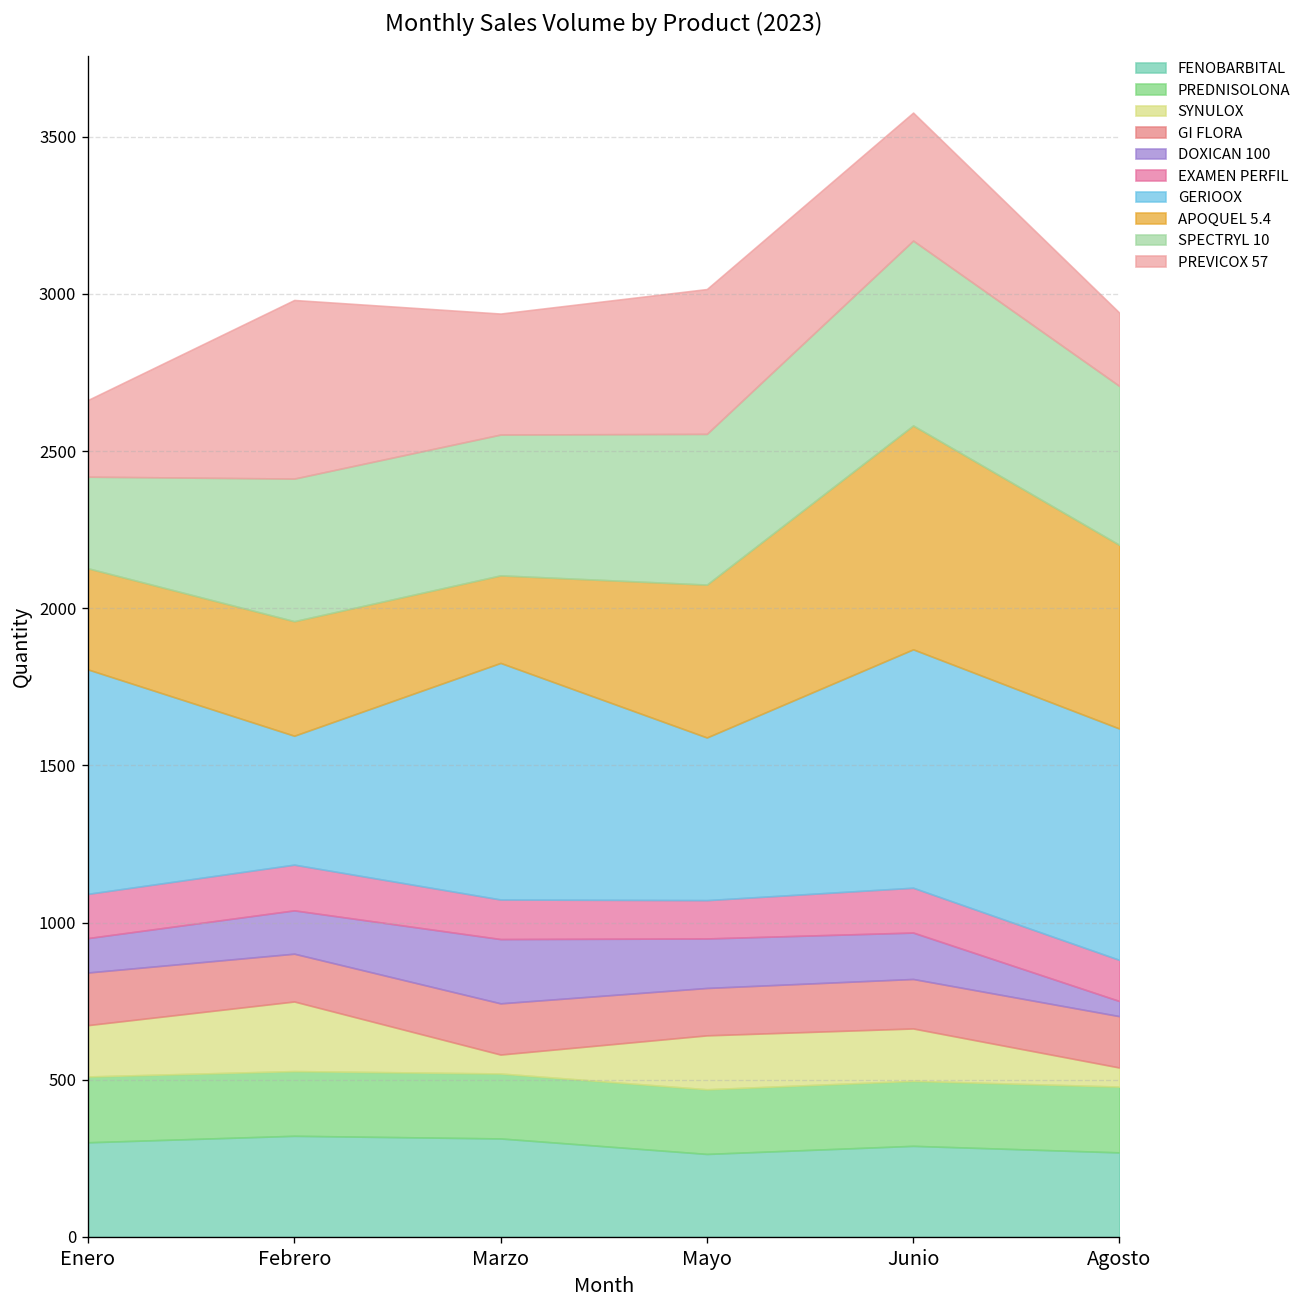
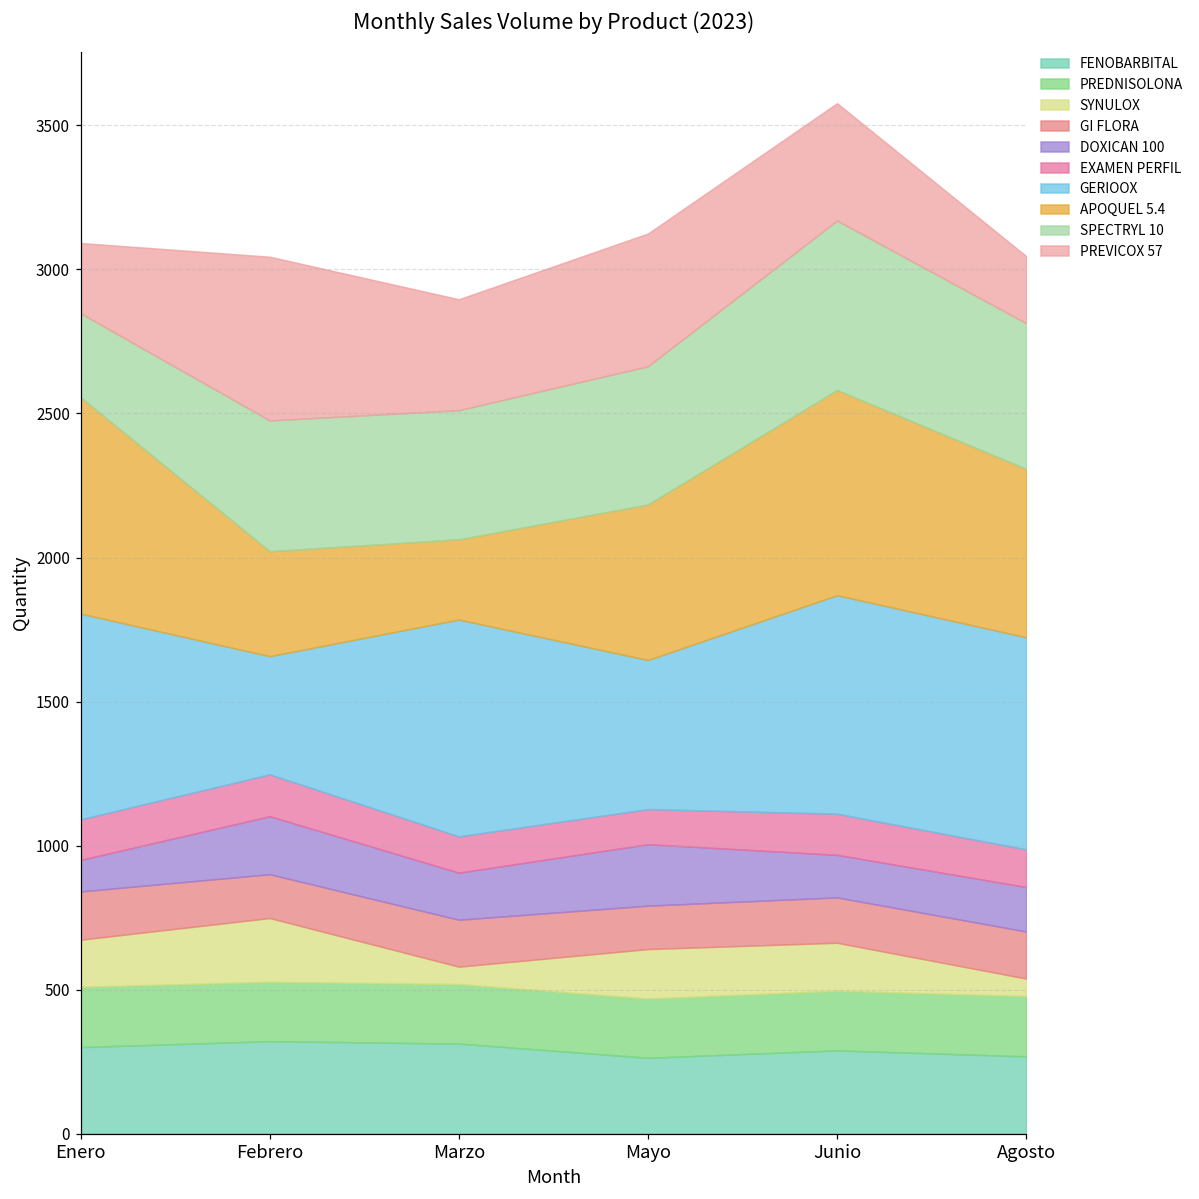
APOQUEL 5.4, Enero: 320 -> 750
DOXICAN 100, Febrero: 140 -> 200
DOXICAN 100, Marzo: 200 -> 160
DOXICAN 100, Mayo: 160 -> 210
APOQUEL 5.4, Mayo: 490 -> 540
DOXICAN 100, Agosto: 50 -> 150
